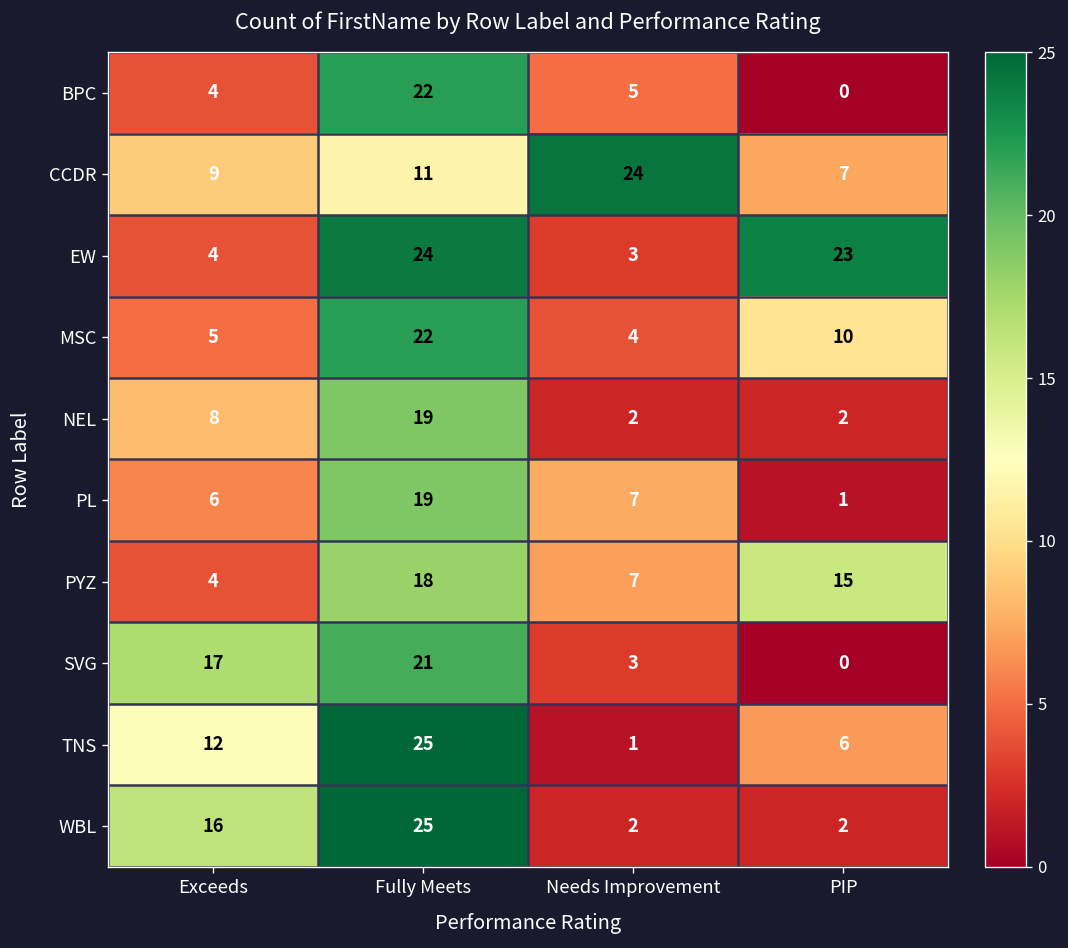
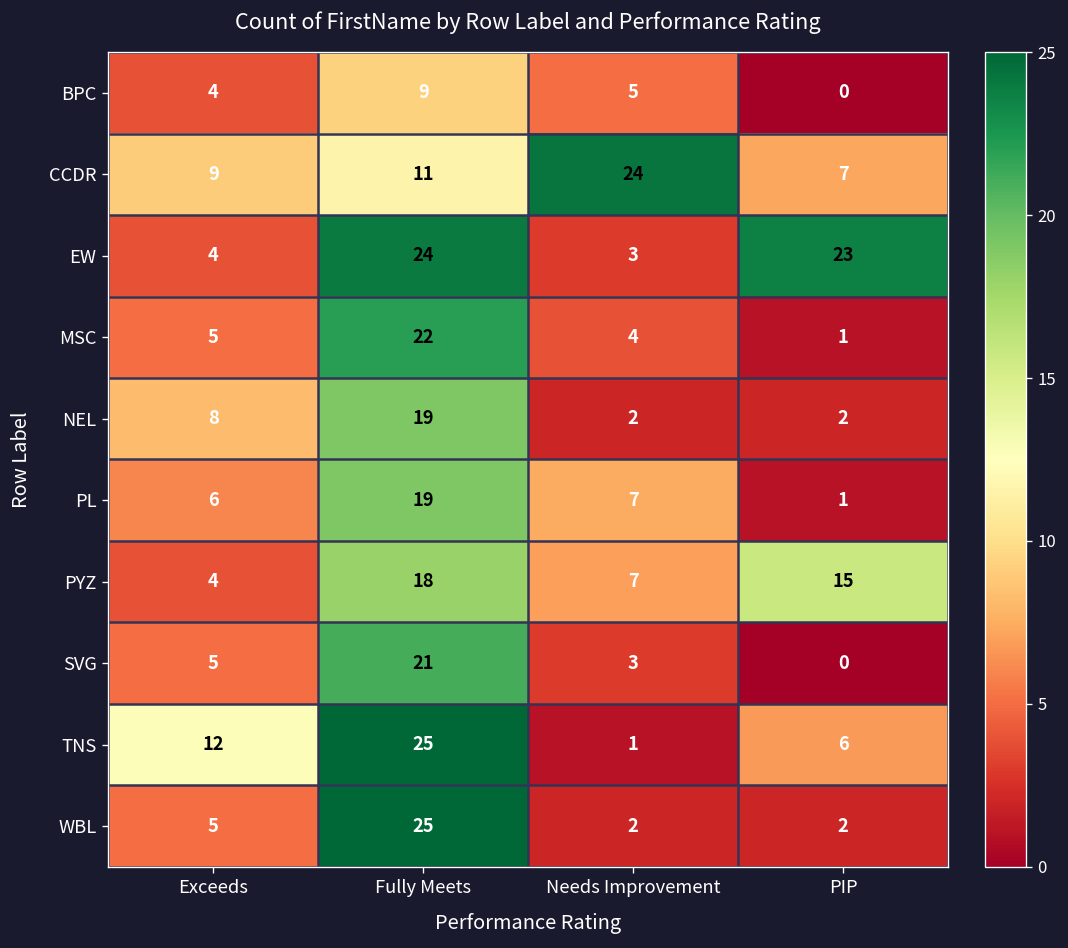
BPC, Fully Meets: 22 -> 9
MSC, PIP: 10 -> 1
SVG, Exceeds: 17 -> 5
WBL, Exceeds: 16 -> 5
